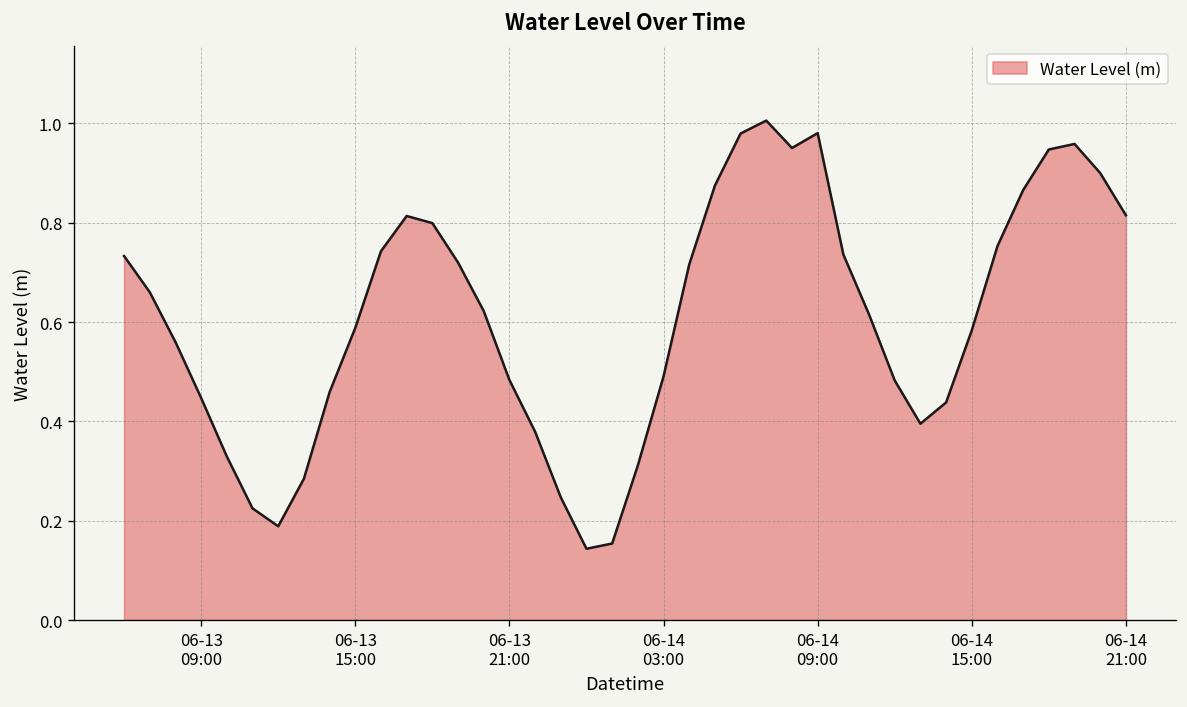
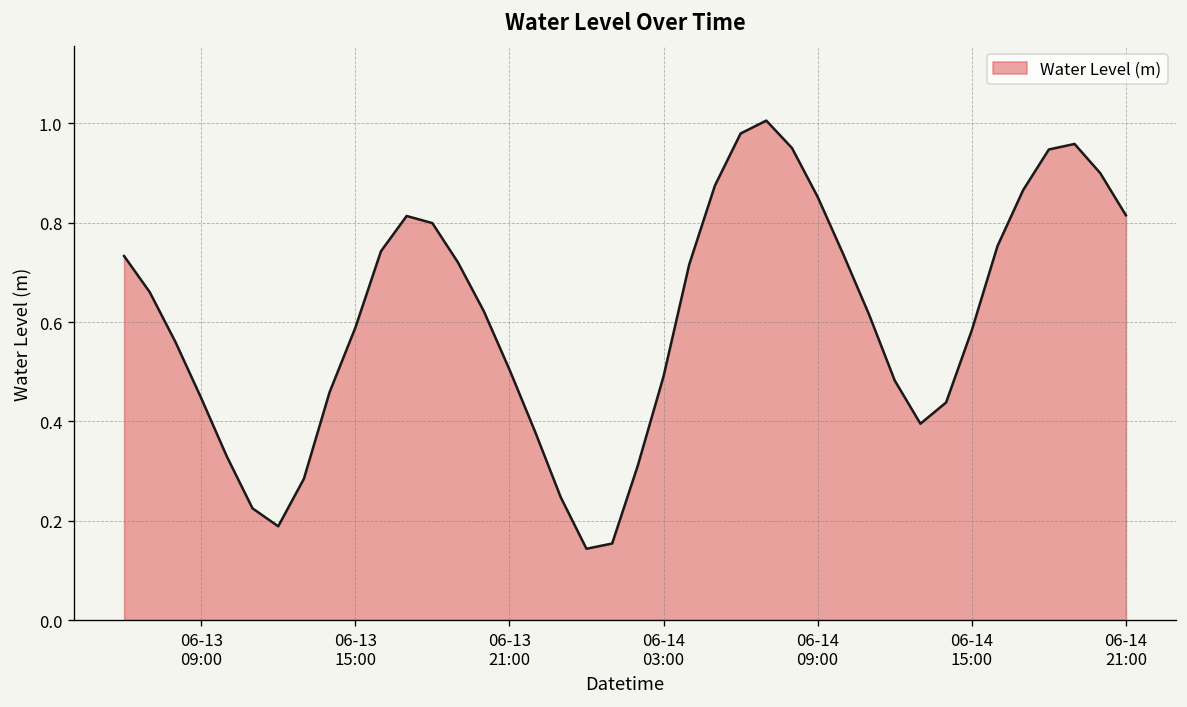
06-13 21:00: 0.48 -> 0.50
06-14 09:00: 0.98 -> 0.85
